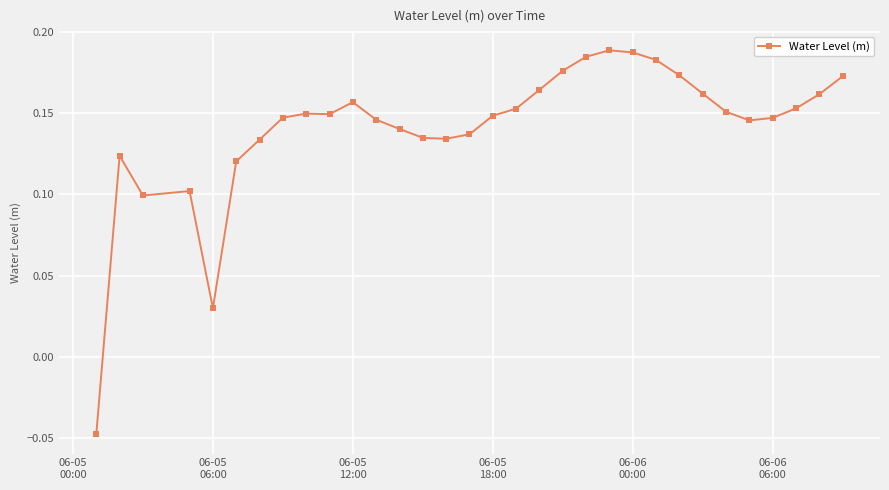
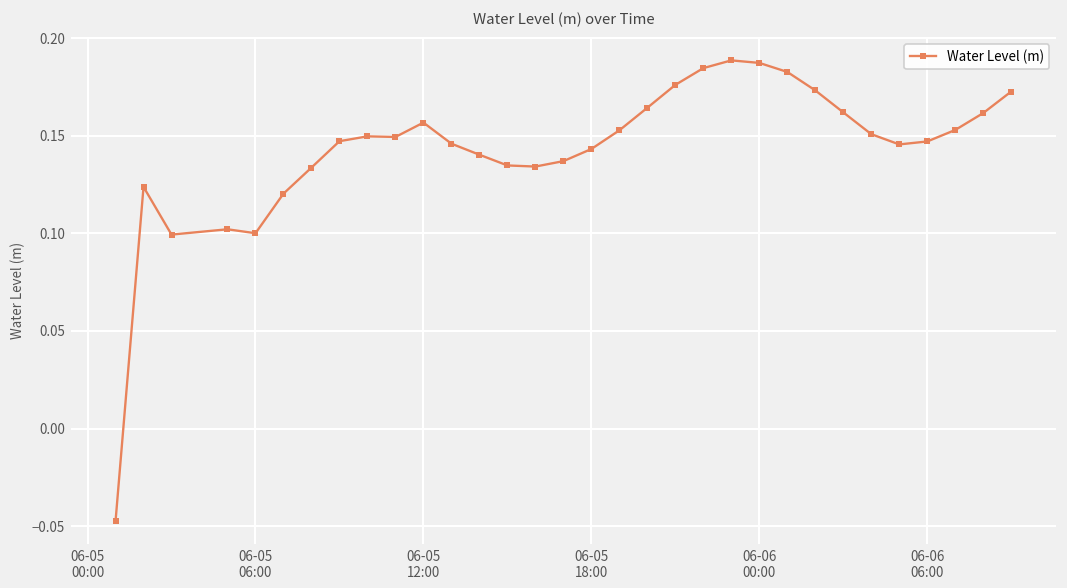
06-05 06:00: 0.030 -> 0.100
06-05 18:00: 0.148 -> 0.143
